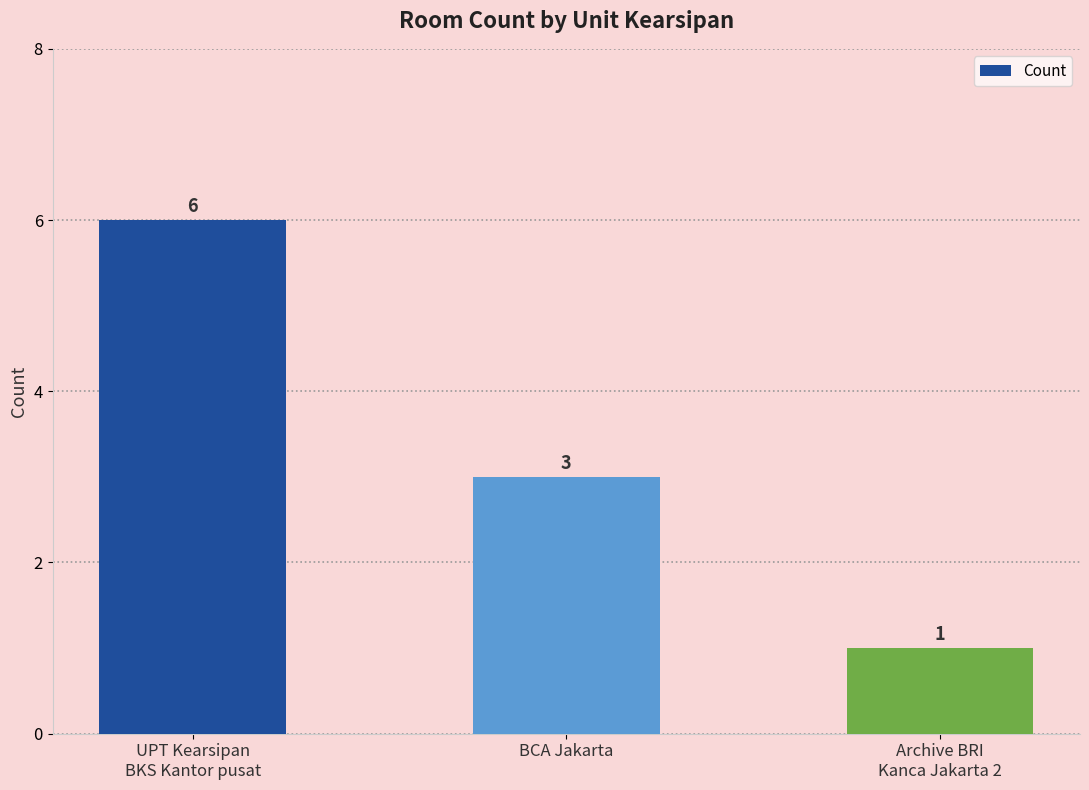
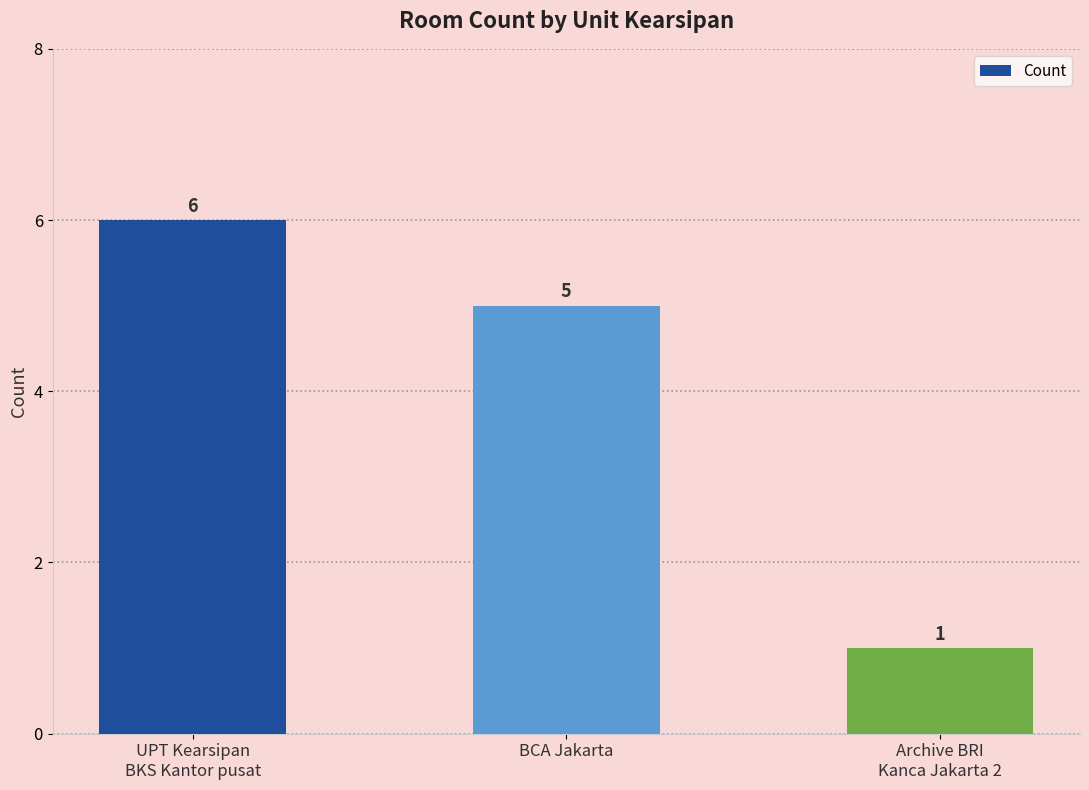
BCA Jakarta: 3 -> 5
